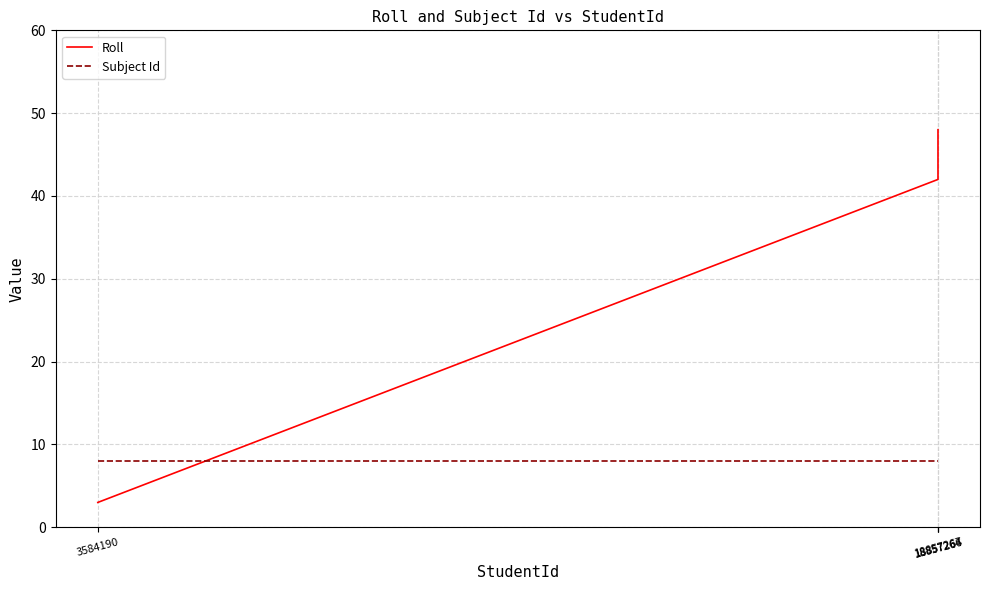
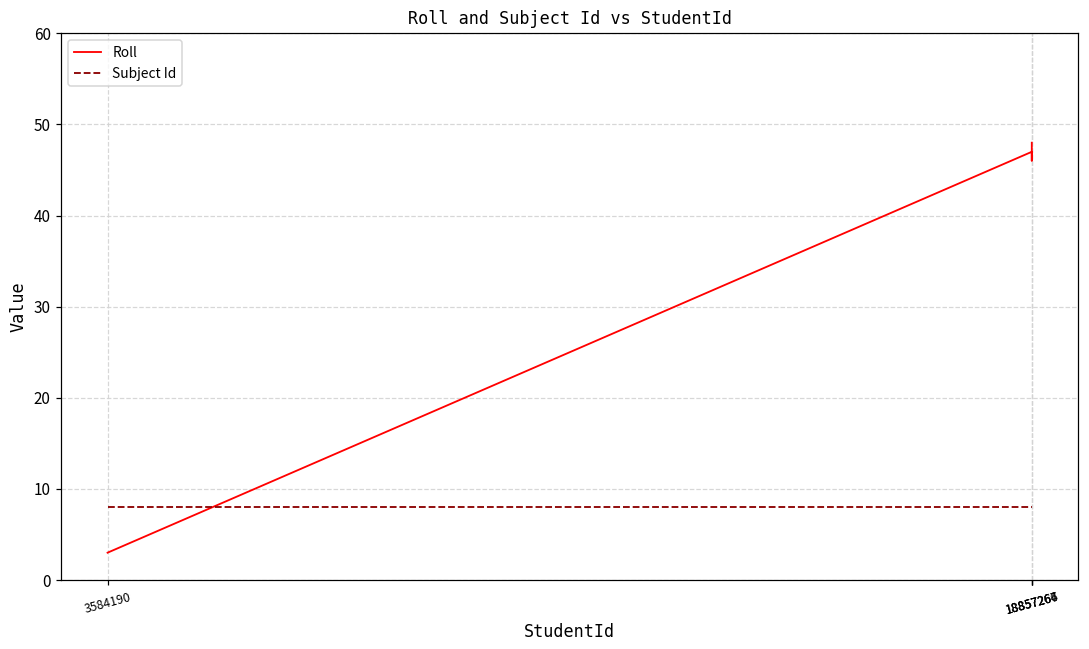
Roll, 18857264: 42 -> 47
